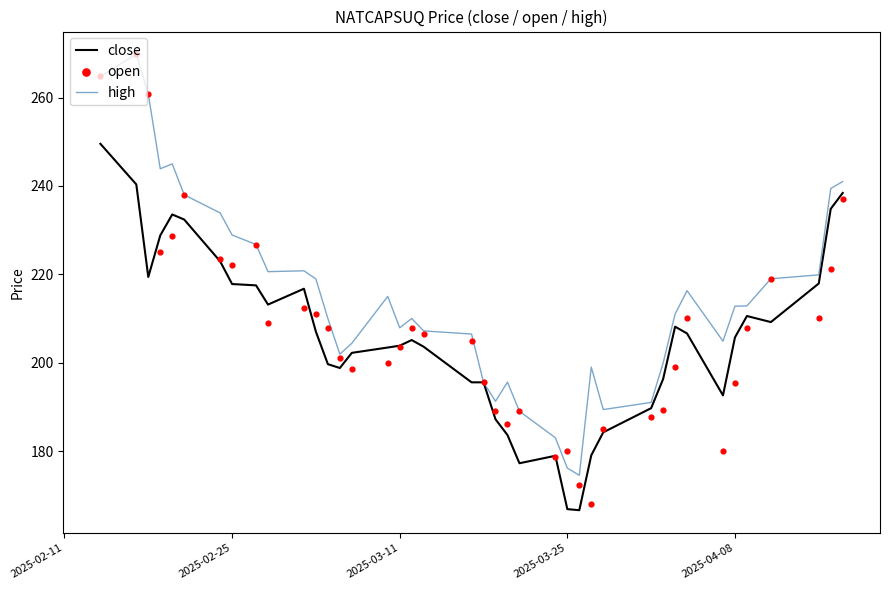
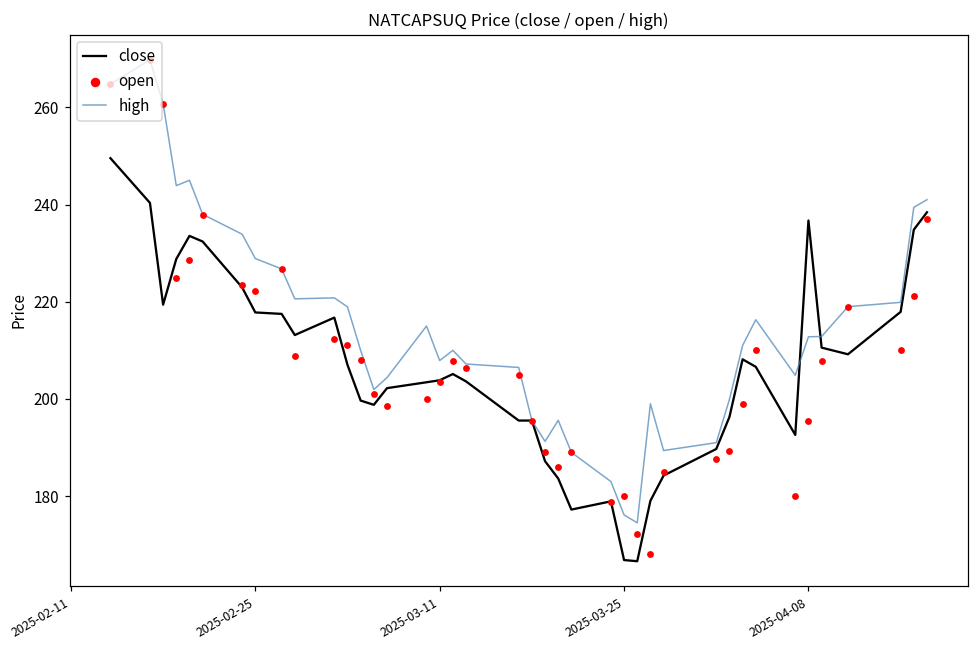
close, 2025-04-08: 206 -> 237
